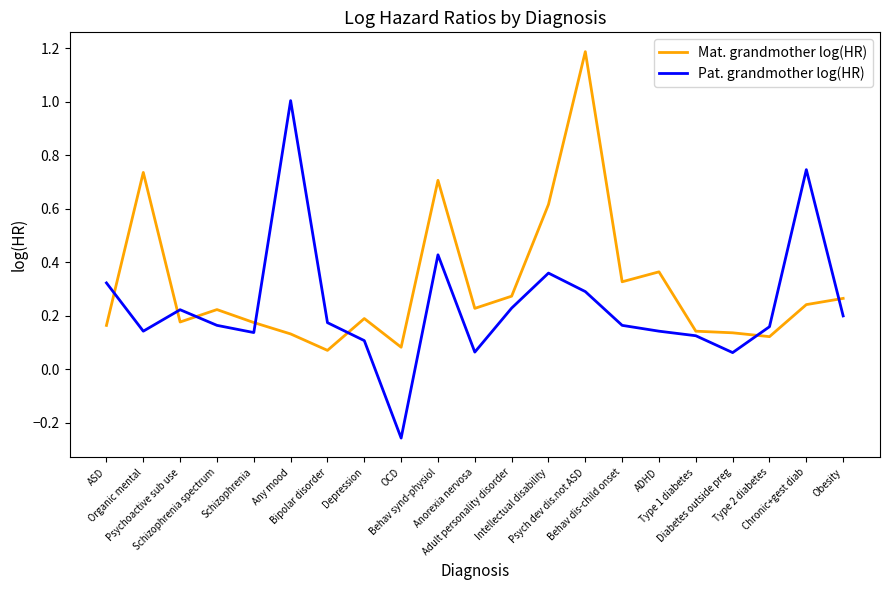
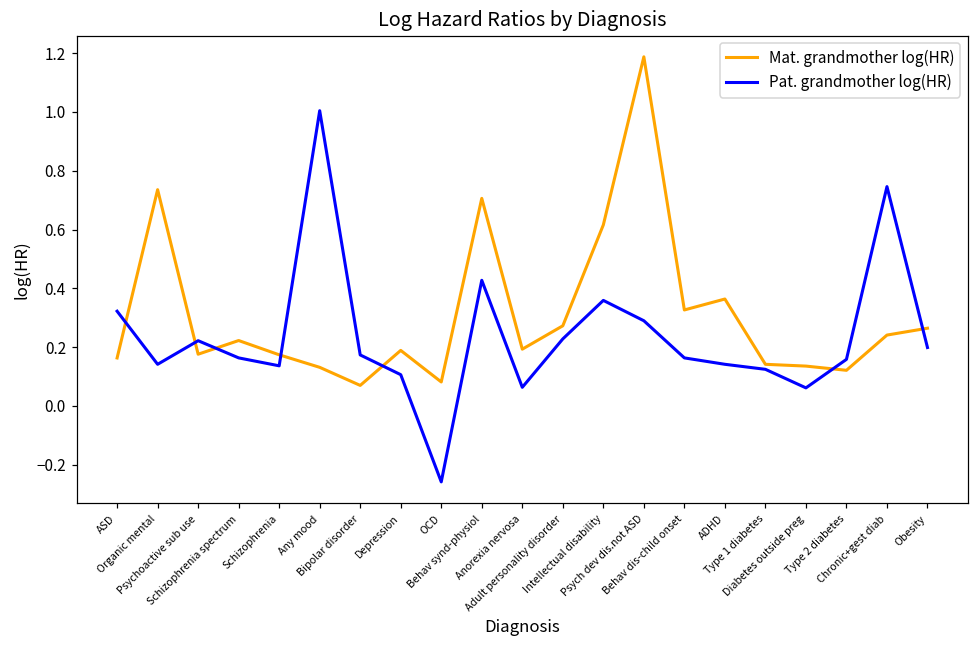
Mat. grandmother log(HR), Anorexia nervosa: 0.23 -> 0.19
